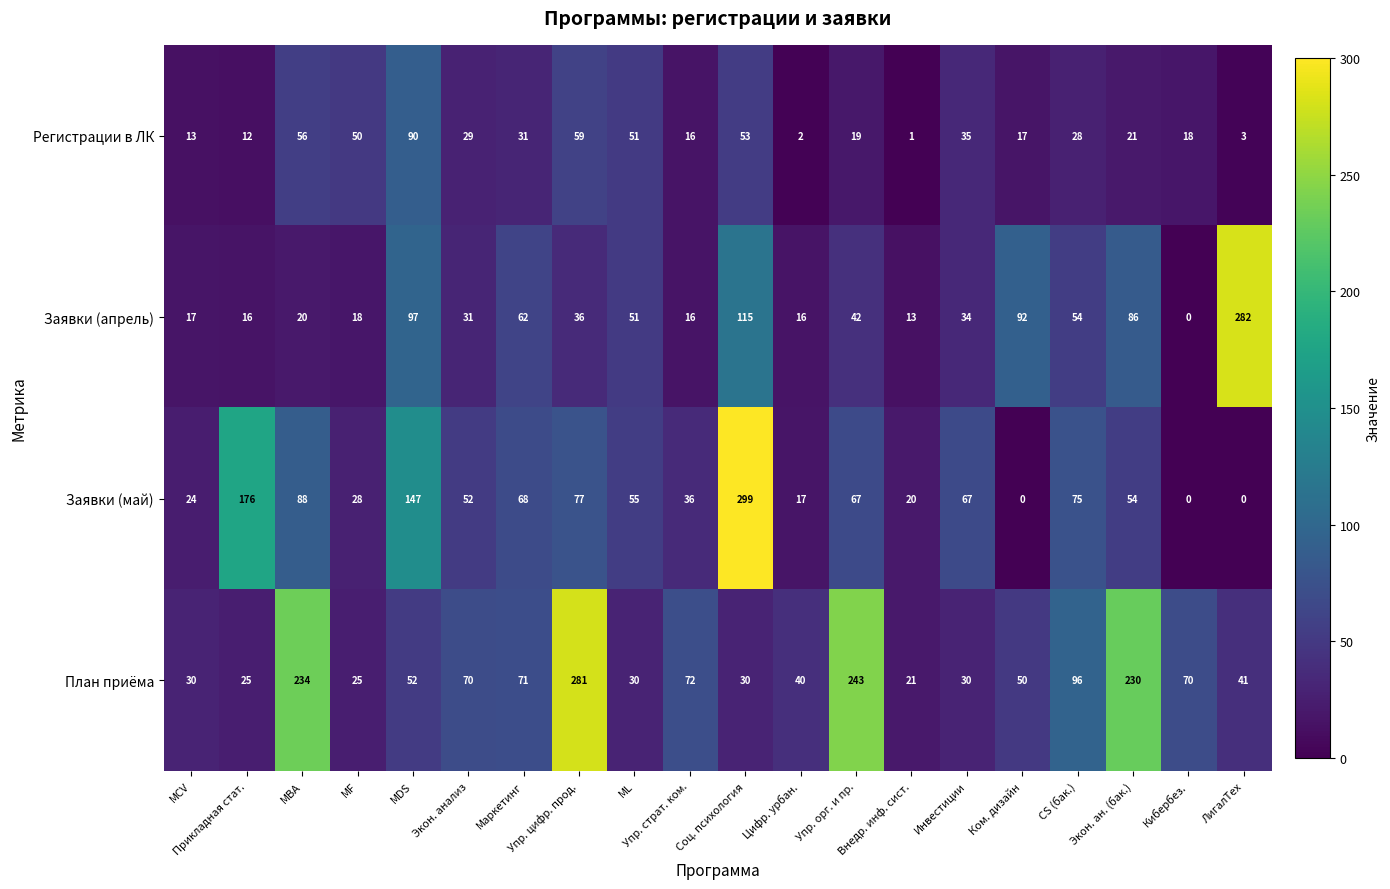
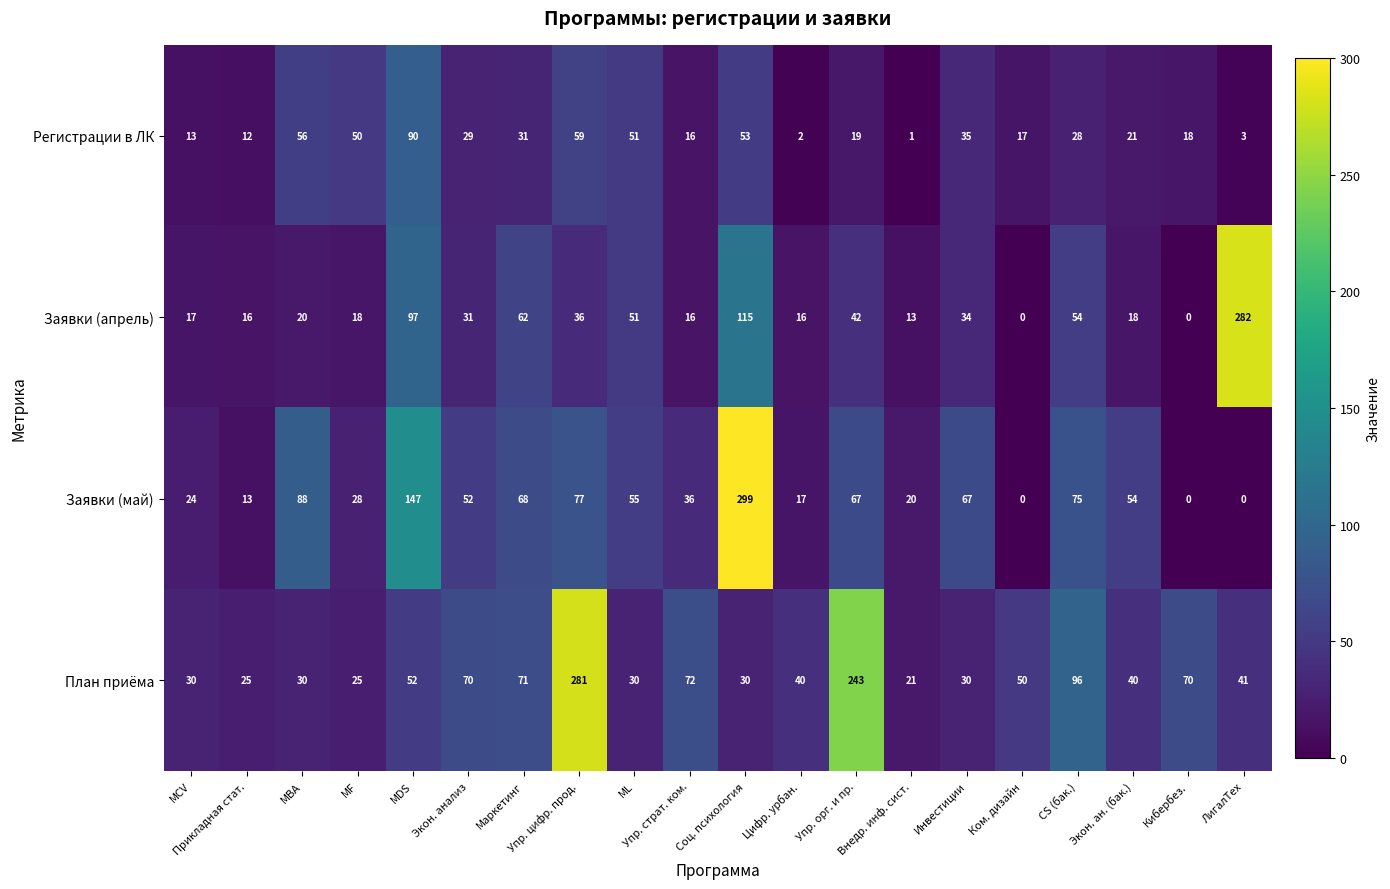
Заявки (апрель), Ком. дизайн: 92 -> 0
Заявки (апрель), Экон. ан. (бак.): 86 -> 18
Заявки (май), Прикладная стат.: 176 -> 13
План приёма, MBA: 234 -> 30
План приёма, Экон. ан. (бак.): 230 -> 40
